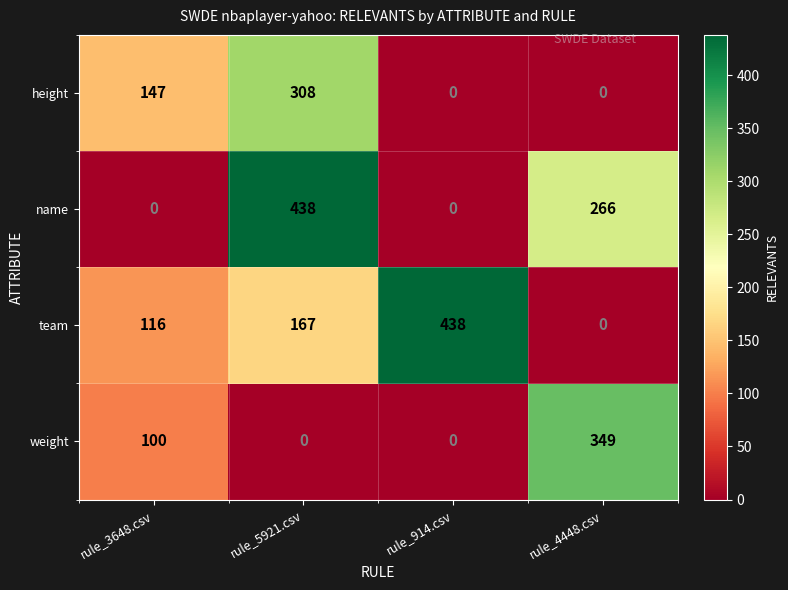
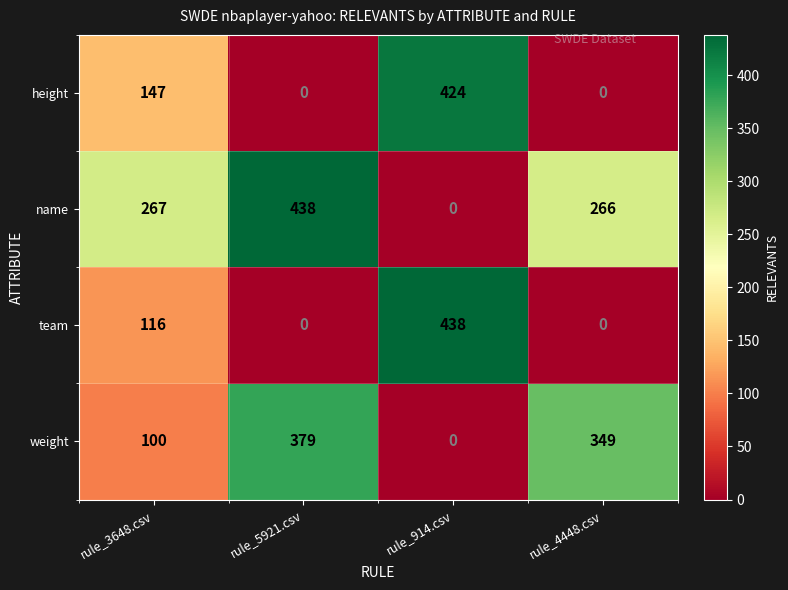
height, rule_5921.csv: 308 -> 0
height, rule_914.csv: 0 -> 424
name, rule_3648.csv: 0 -> 267
team, rule_5921.csv: 167 -> 0
weight, rule_5921.csv: 0 -> 379
